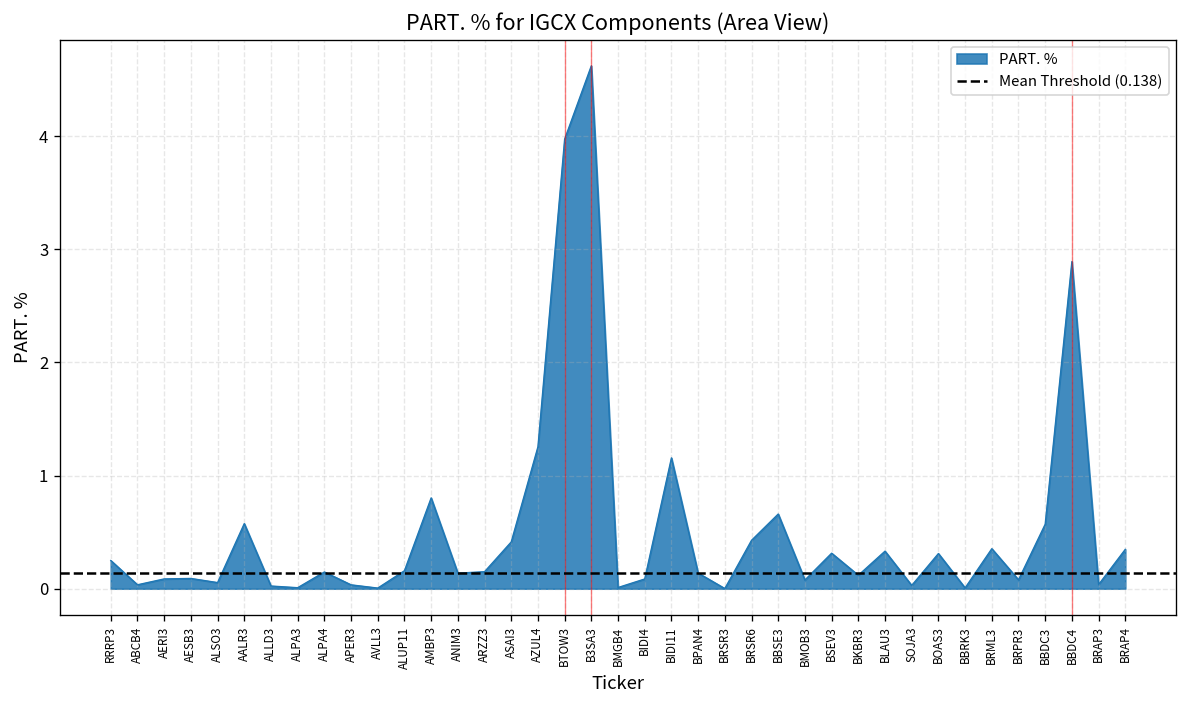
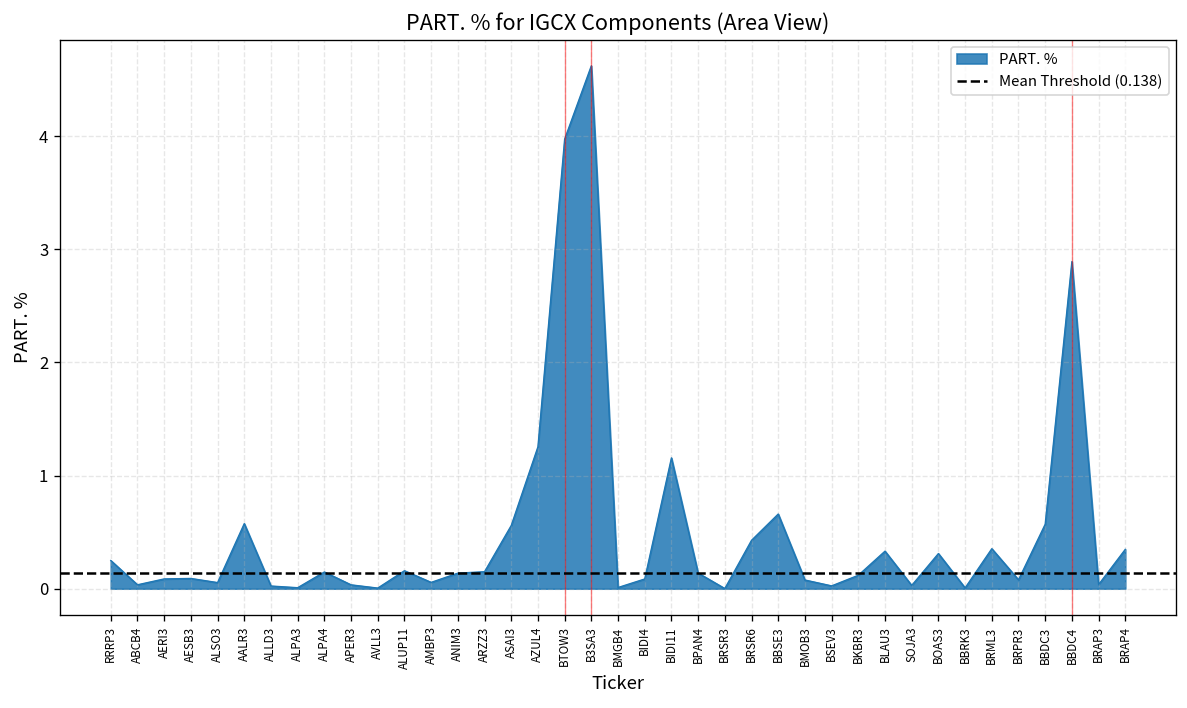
AMBP3: 0.8 -> 0.1
ASAI3: 0.4 -> 0.6
BSEV3: 0.3 -> 0.0
